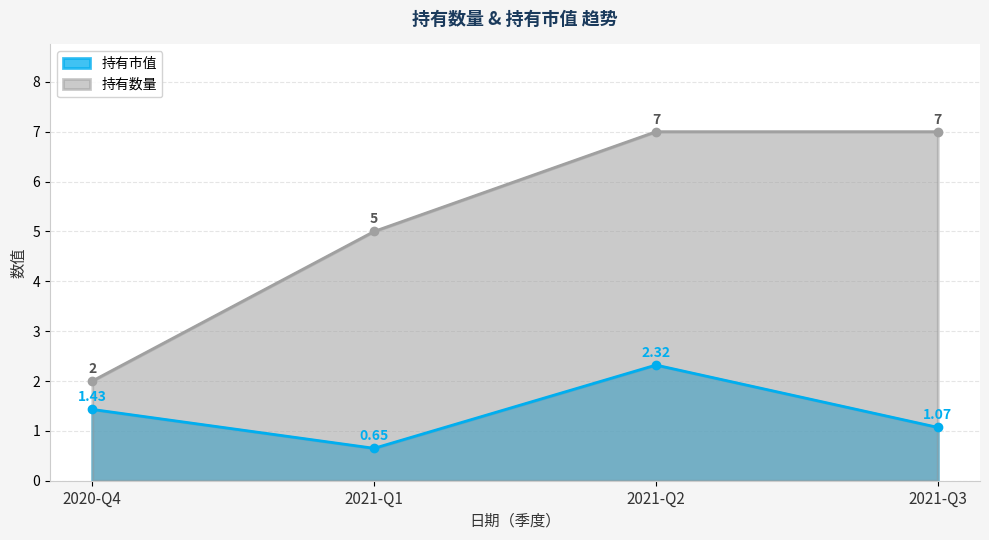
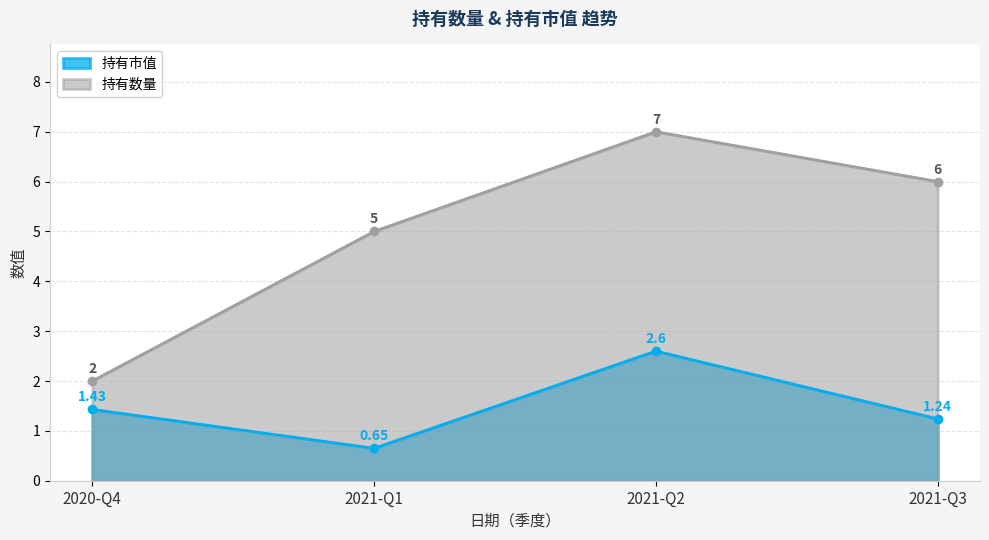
持有市值, 2021-Q2: 2.32 -> 2.6
持有市值, 2021-Q3: 1.07 -> 1.24
持有数量, 2021-Q3: 7 -> 6
